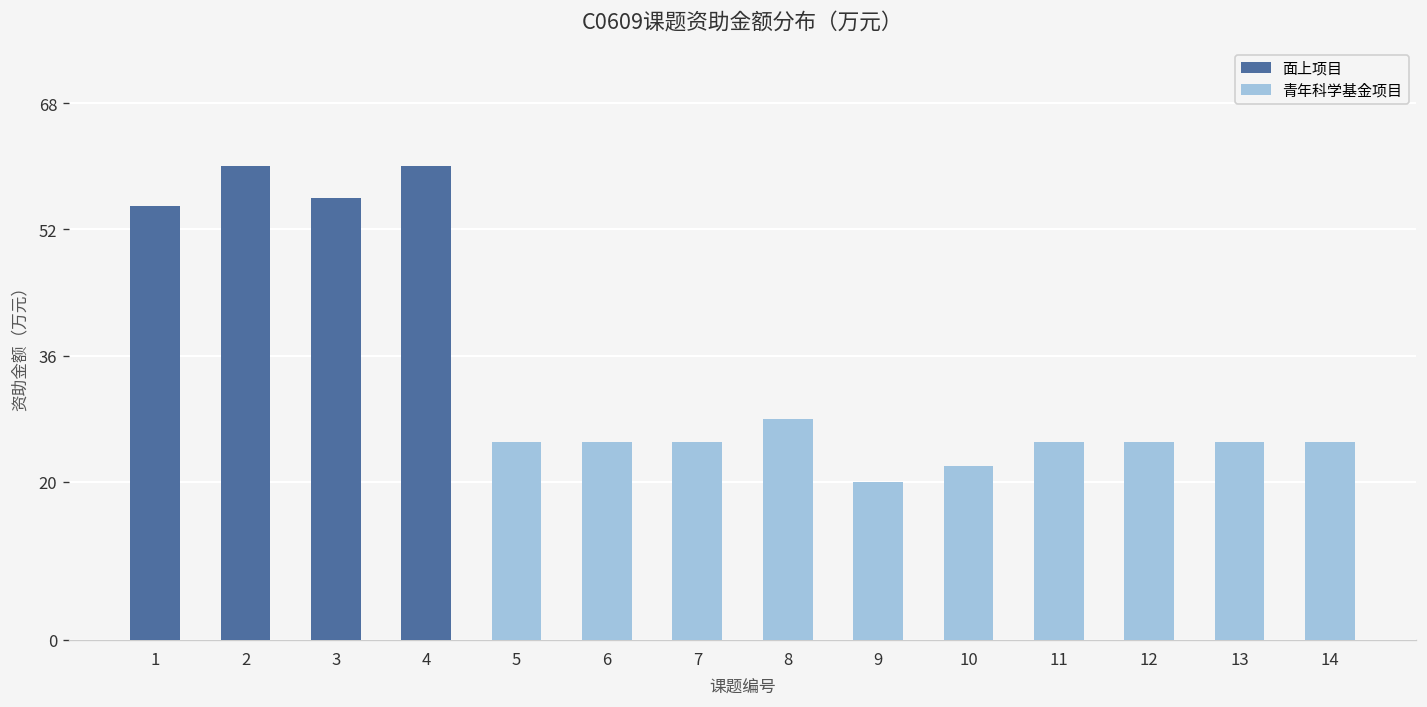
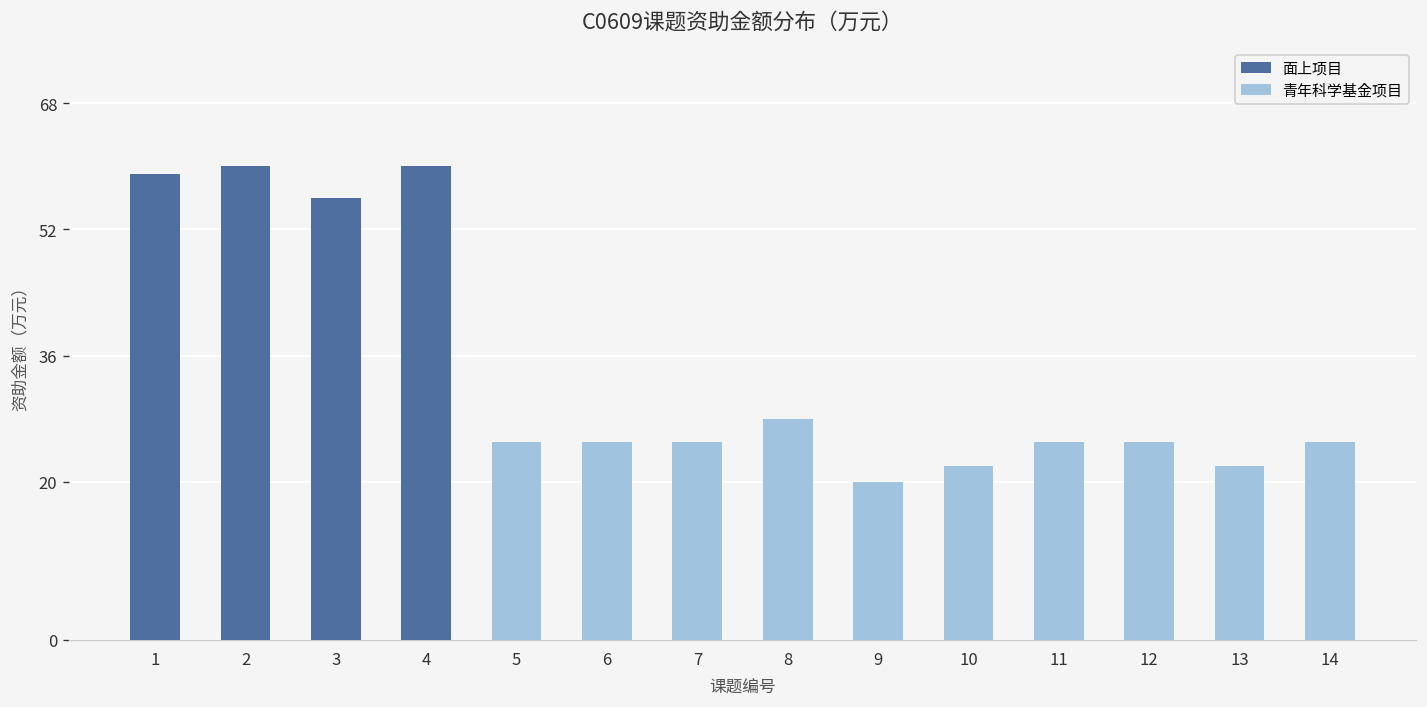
面上项目, 1: 55 -> 59
青年科学基金项目, 13: 25 -> 22
